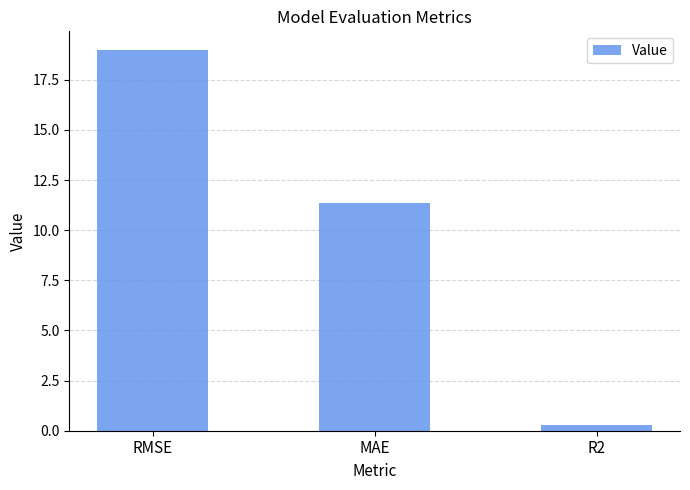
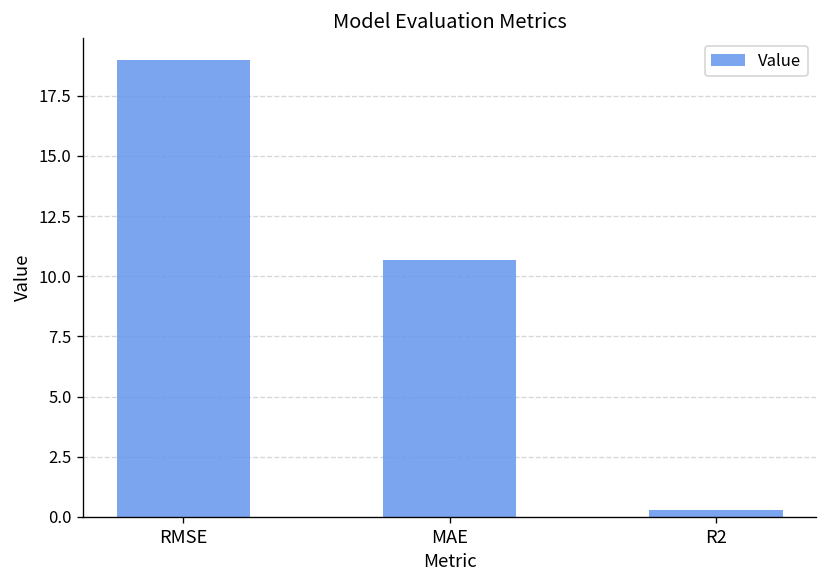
MAE: 11.4 -> 10.7
